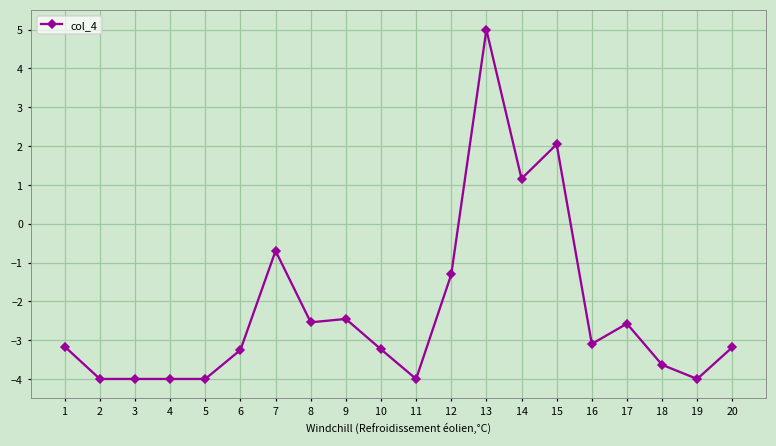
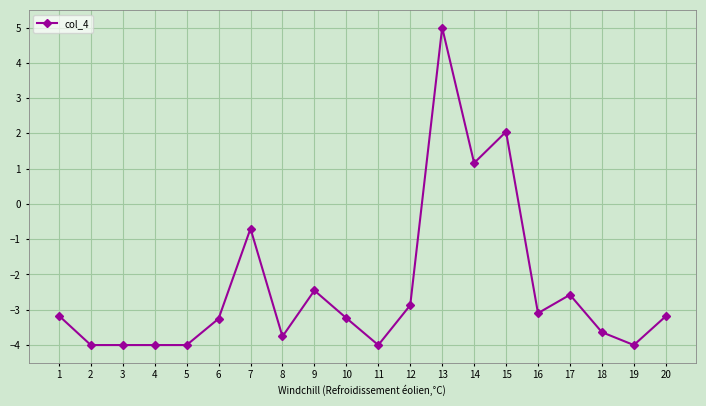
8: -2.5 -> -3.8
12: -1.3 -> -2.9
